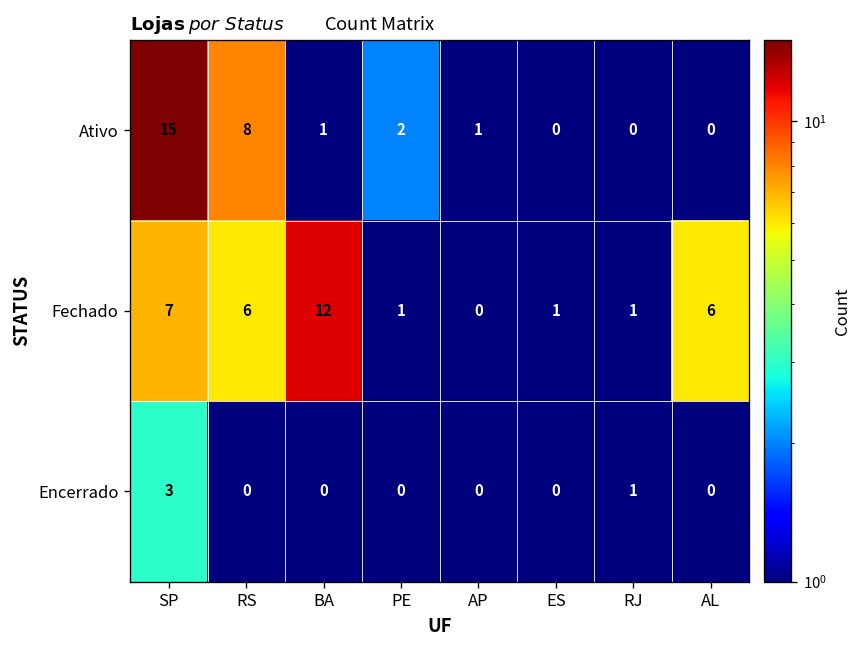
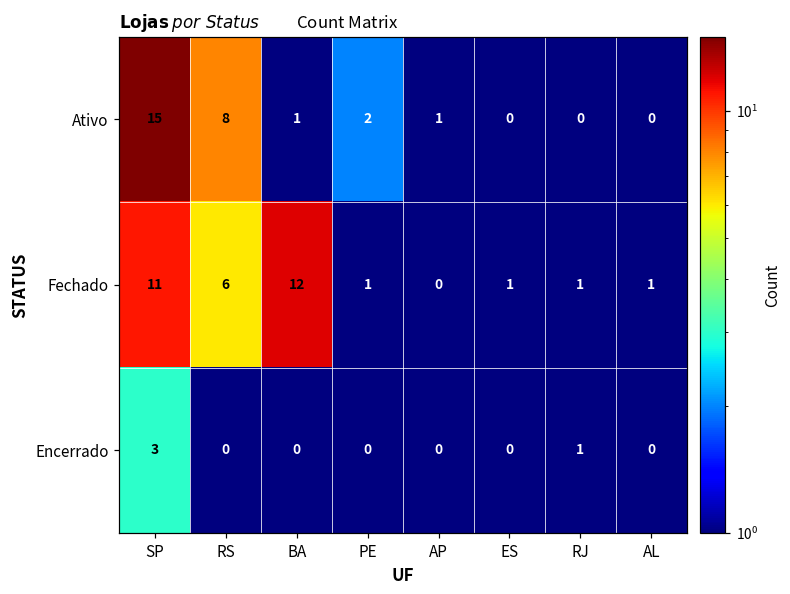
Fechado, SP: 7 -> 11
Fechado, AL: 6 -> 1
